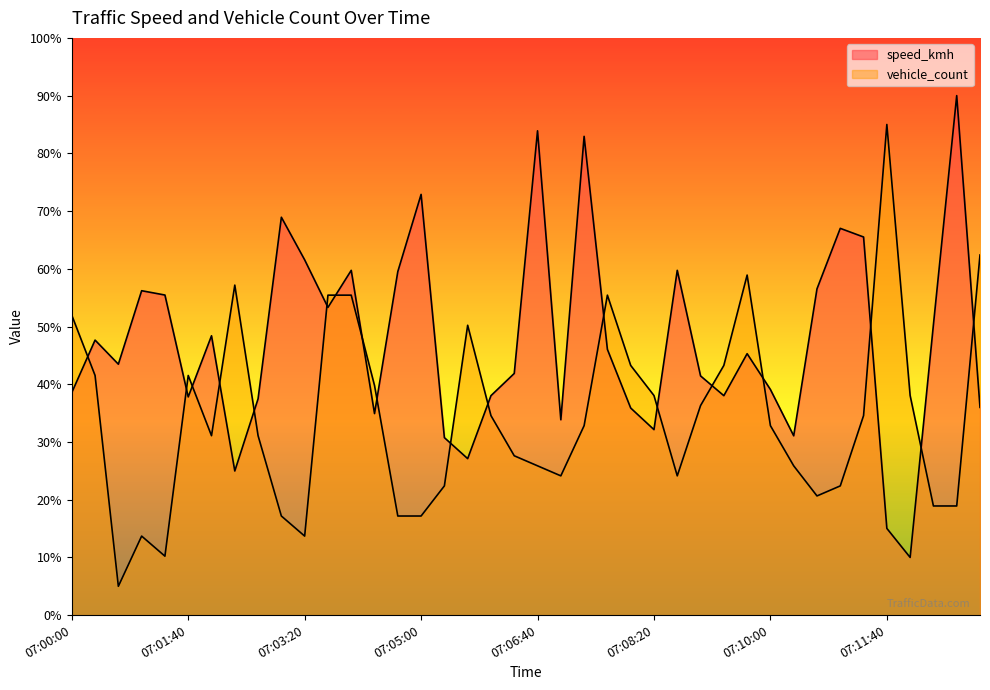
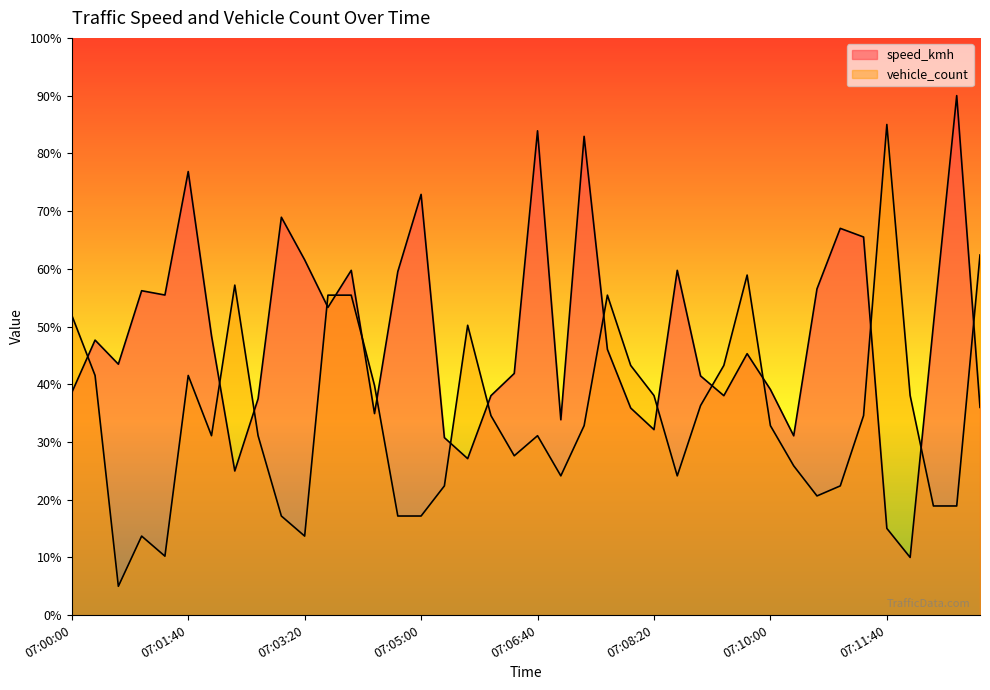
speed_kmh, 07:01:40: 38% -> 77%
vehicle_count, 07:06:40: 26% -> 31%
